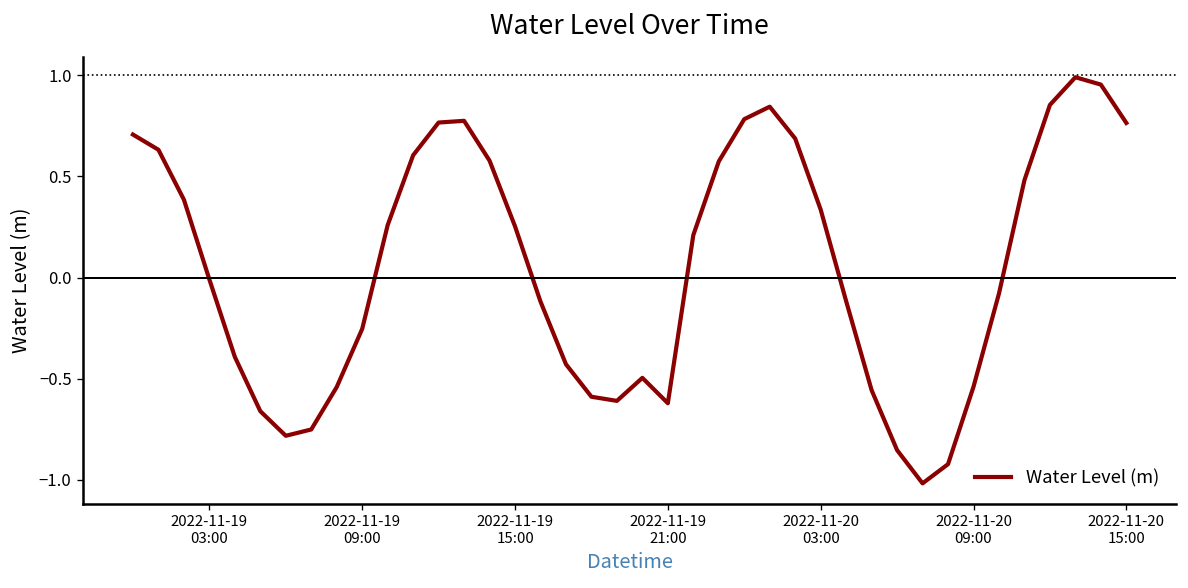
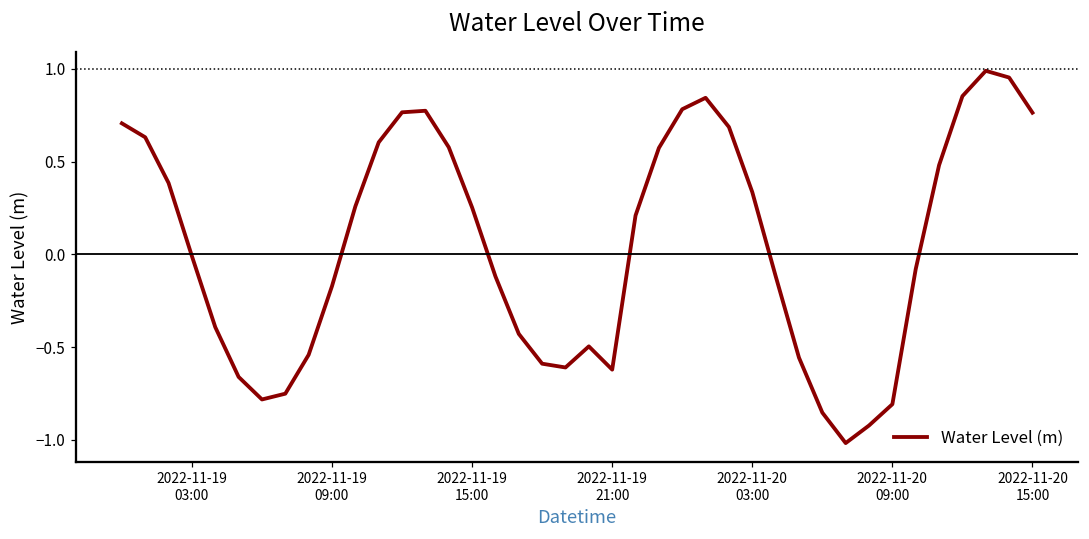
2022-11-19 09:00: -0.25 -> -0.17
2022-11-20 09:00: -0.54 -> -0.81
